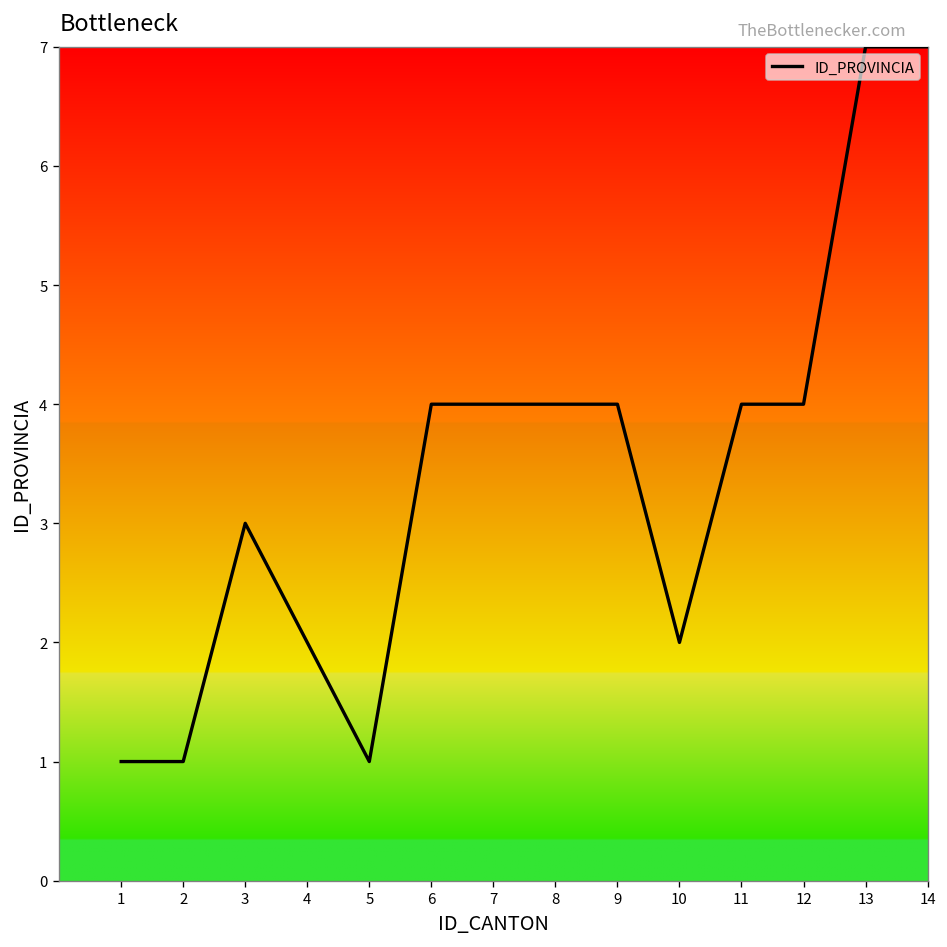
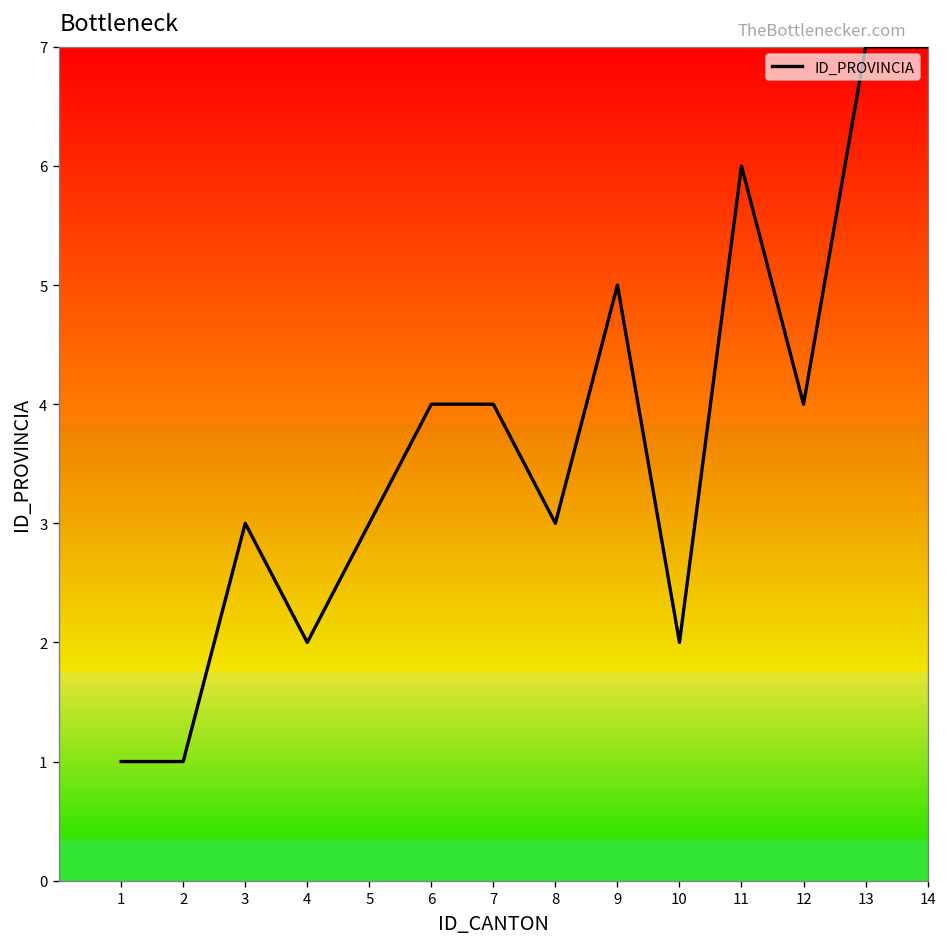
5: 1 -> 3
8: 4 -> 3
9: 4 -> 5
11: 4 -> 6
